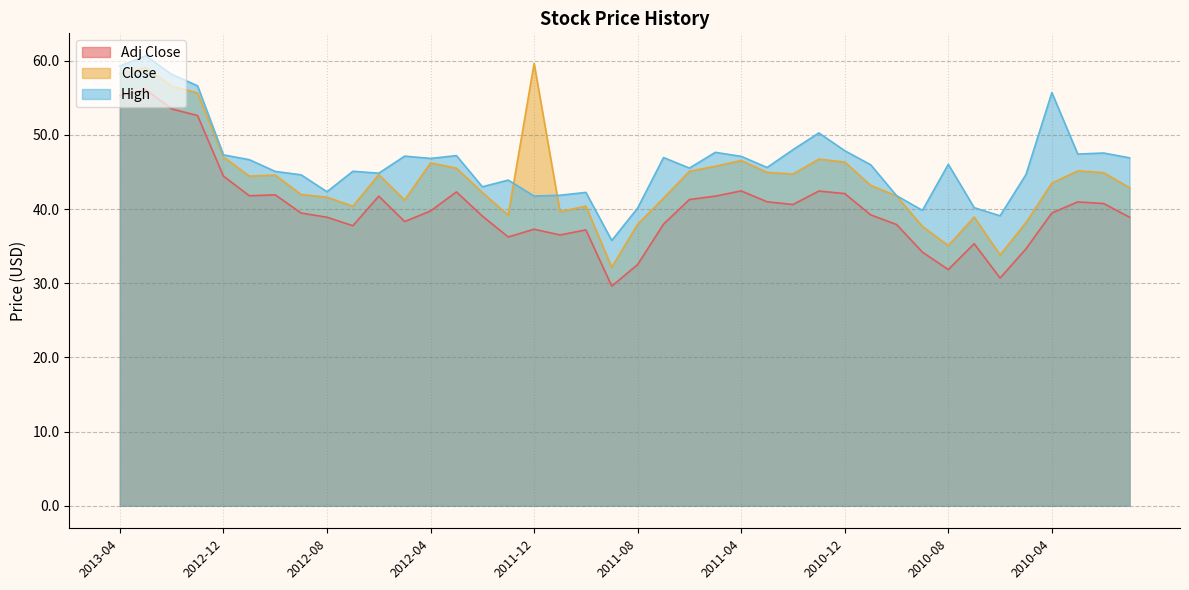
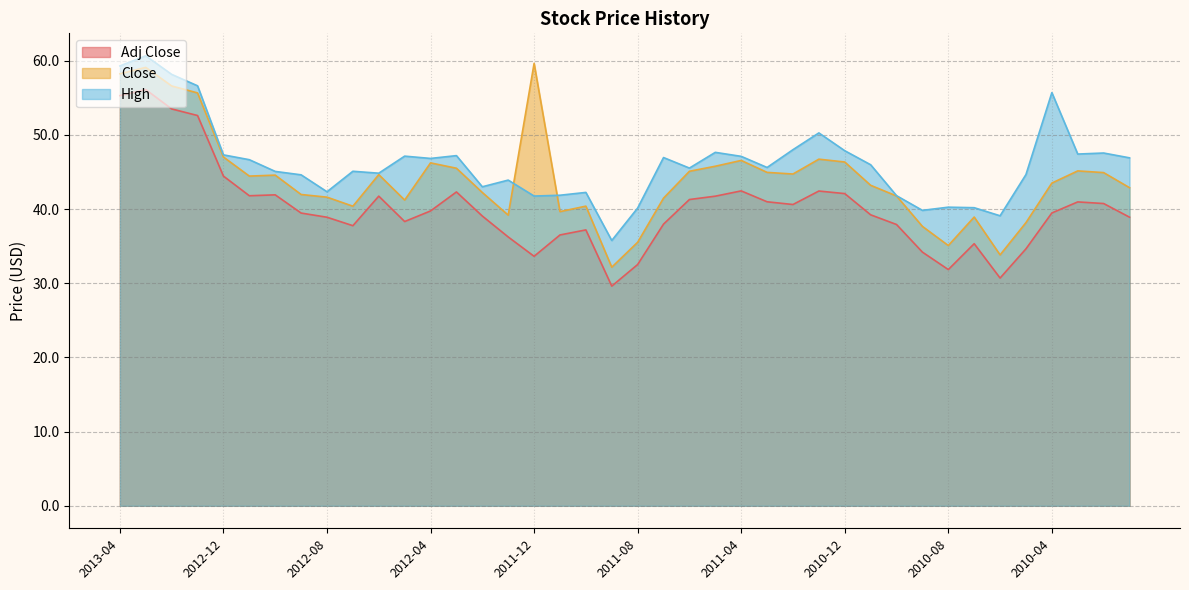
Adj Close, 2011-12: 37 -> 34
Close, 2011-08: 38 -> 36
High, 2010-08: 46 -> 40
